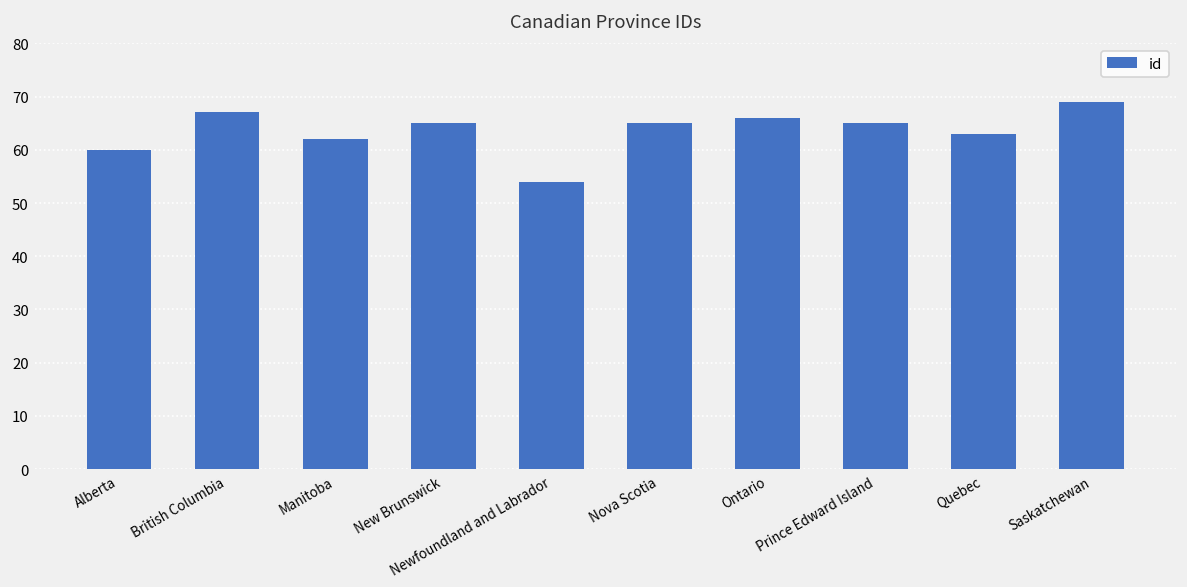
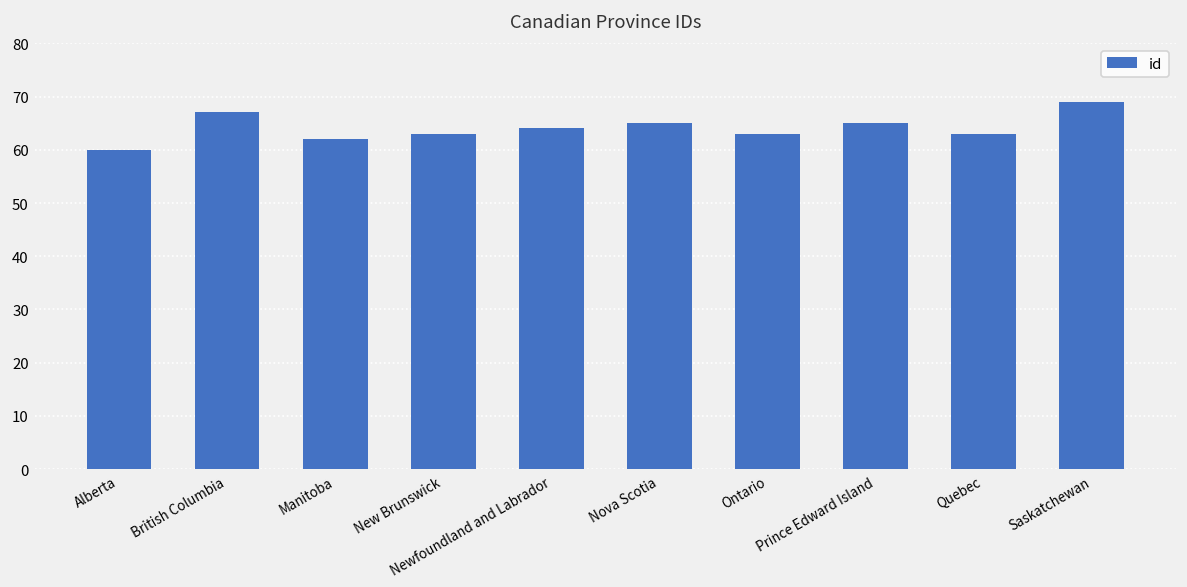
New Brunswick: 65 -> 63
Newfoundland and Labrador: 54 -> 64
Ontario: 66 -> 63
